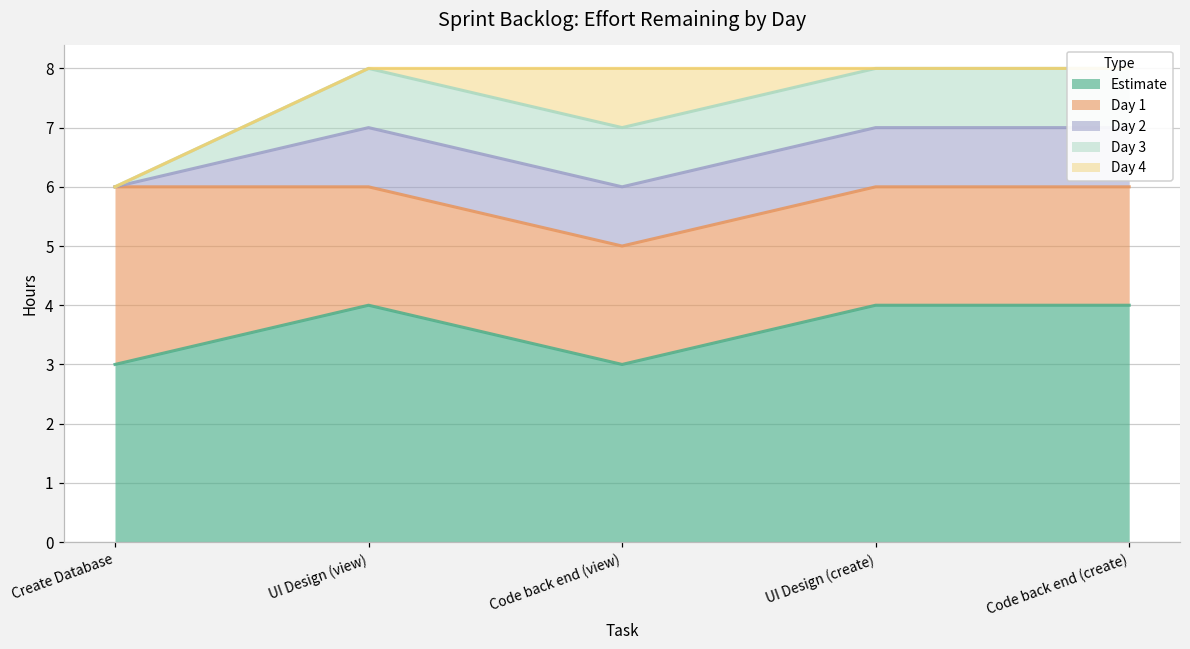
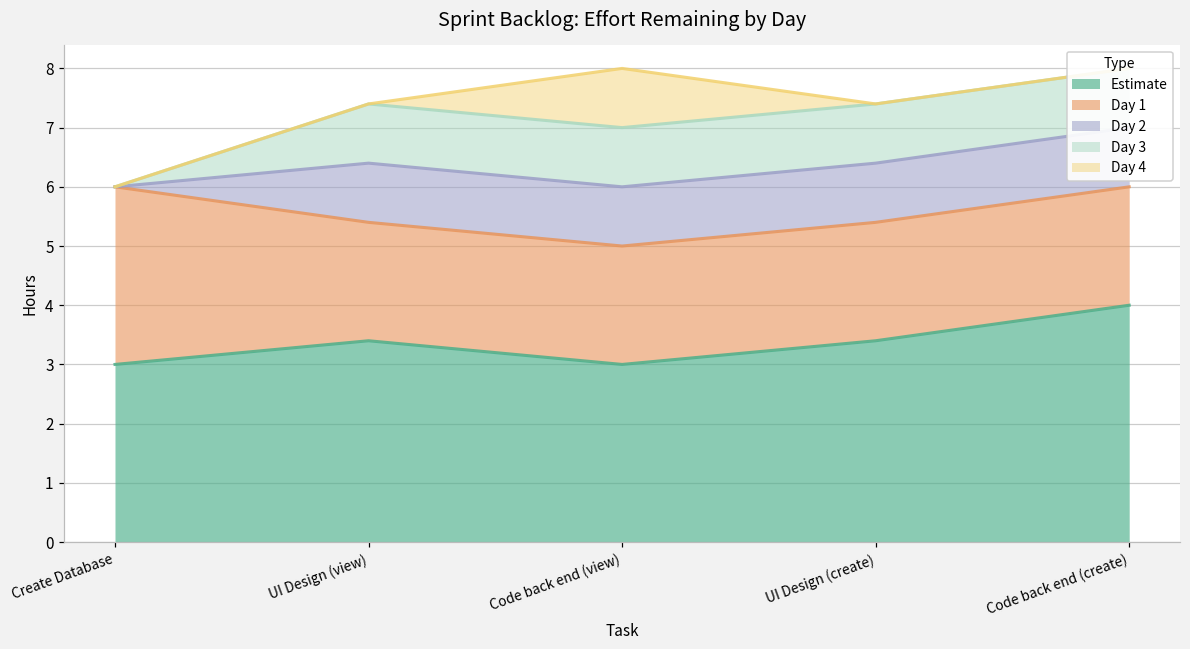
Estimate, UI Design (view): 4.0 -> 3.4
Estimate, UI Design (create): 4.0 -> 3.4
